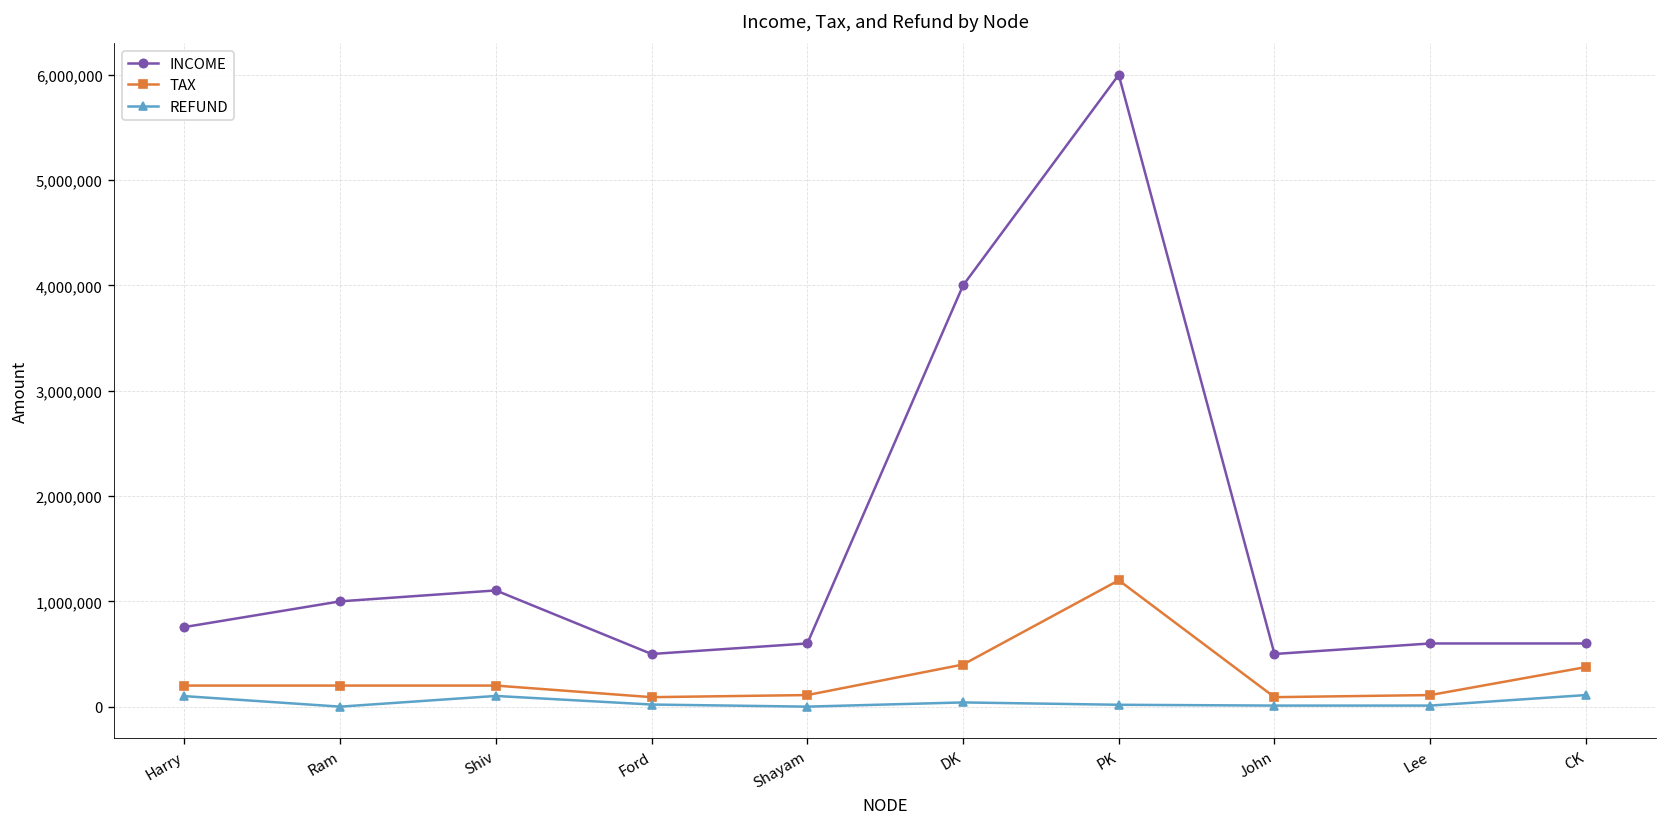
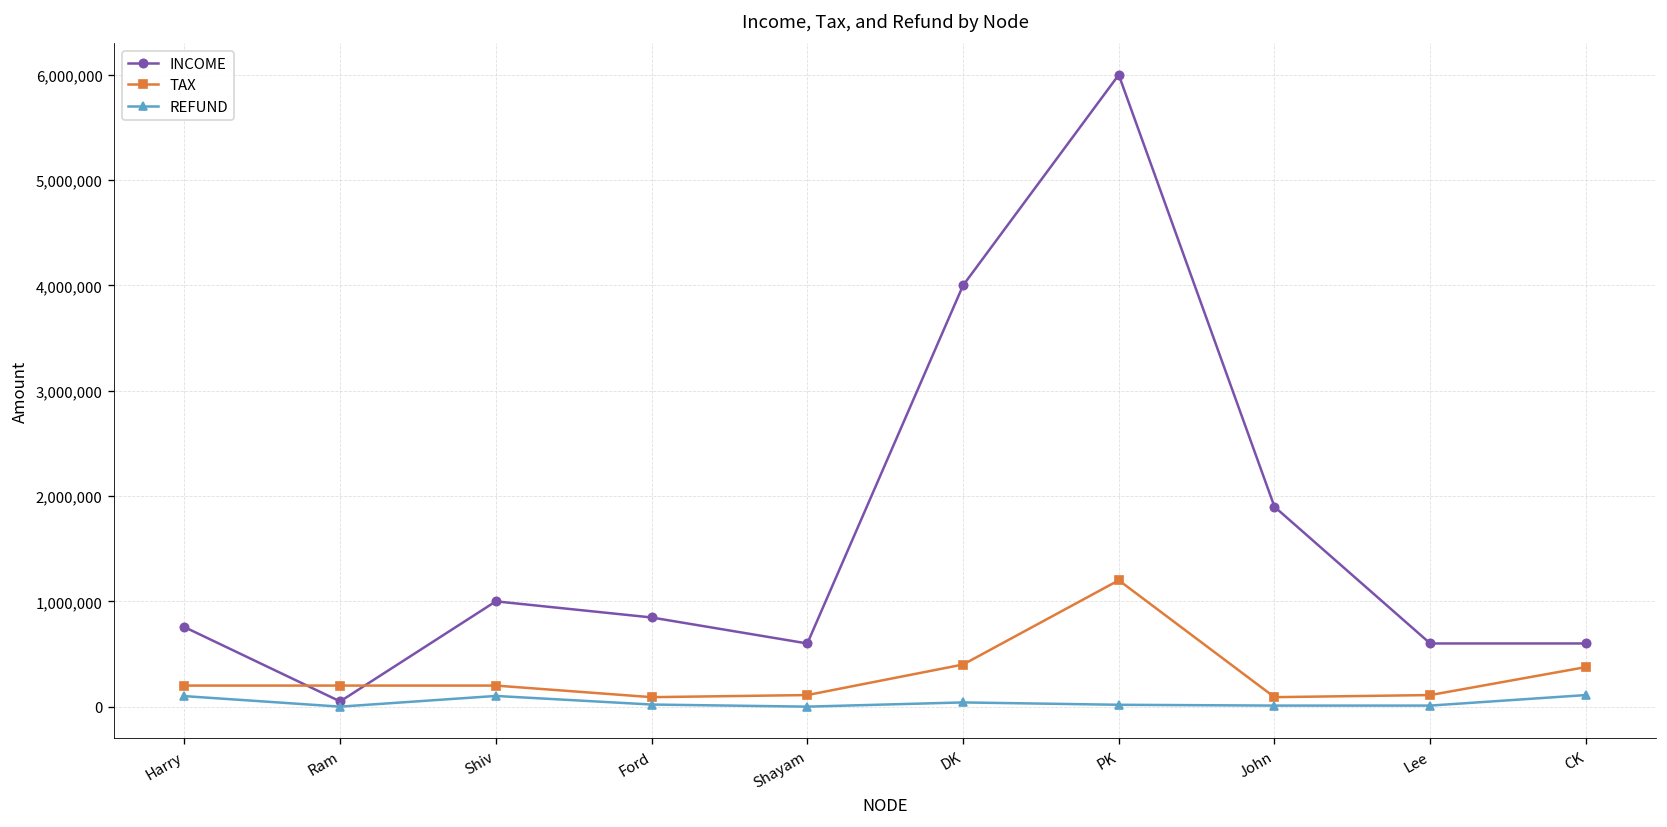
INCOME, Ram: 1,000,000 -> 0
INCOME, Shiv: 1,100,000 -> 1,000,000
INCOME, Ford: 500,000 -> 800,000
INCOME, John: 500,000 -> 1,900,000
